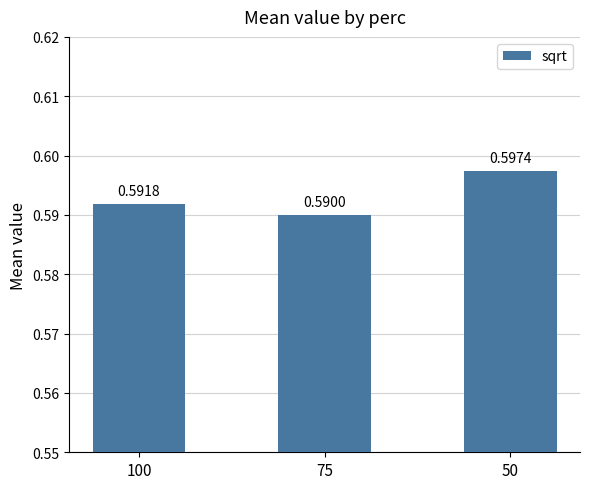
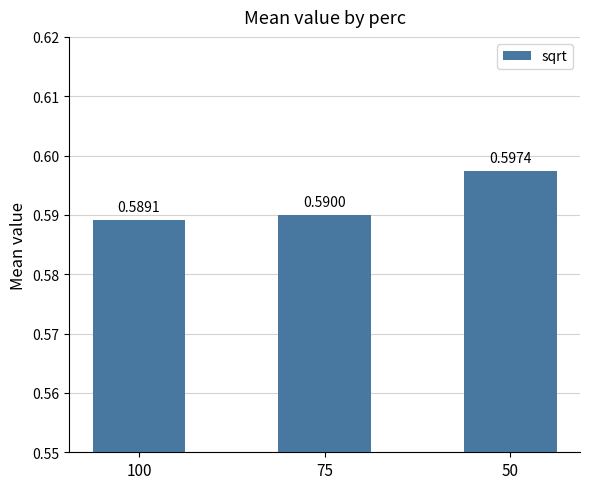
100: 0.5918 -> 0.5891
